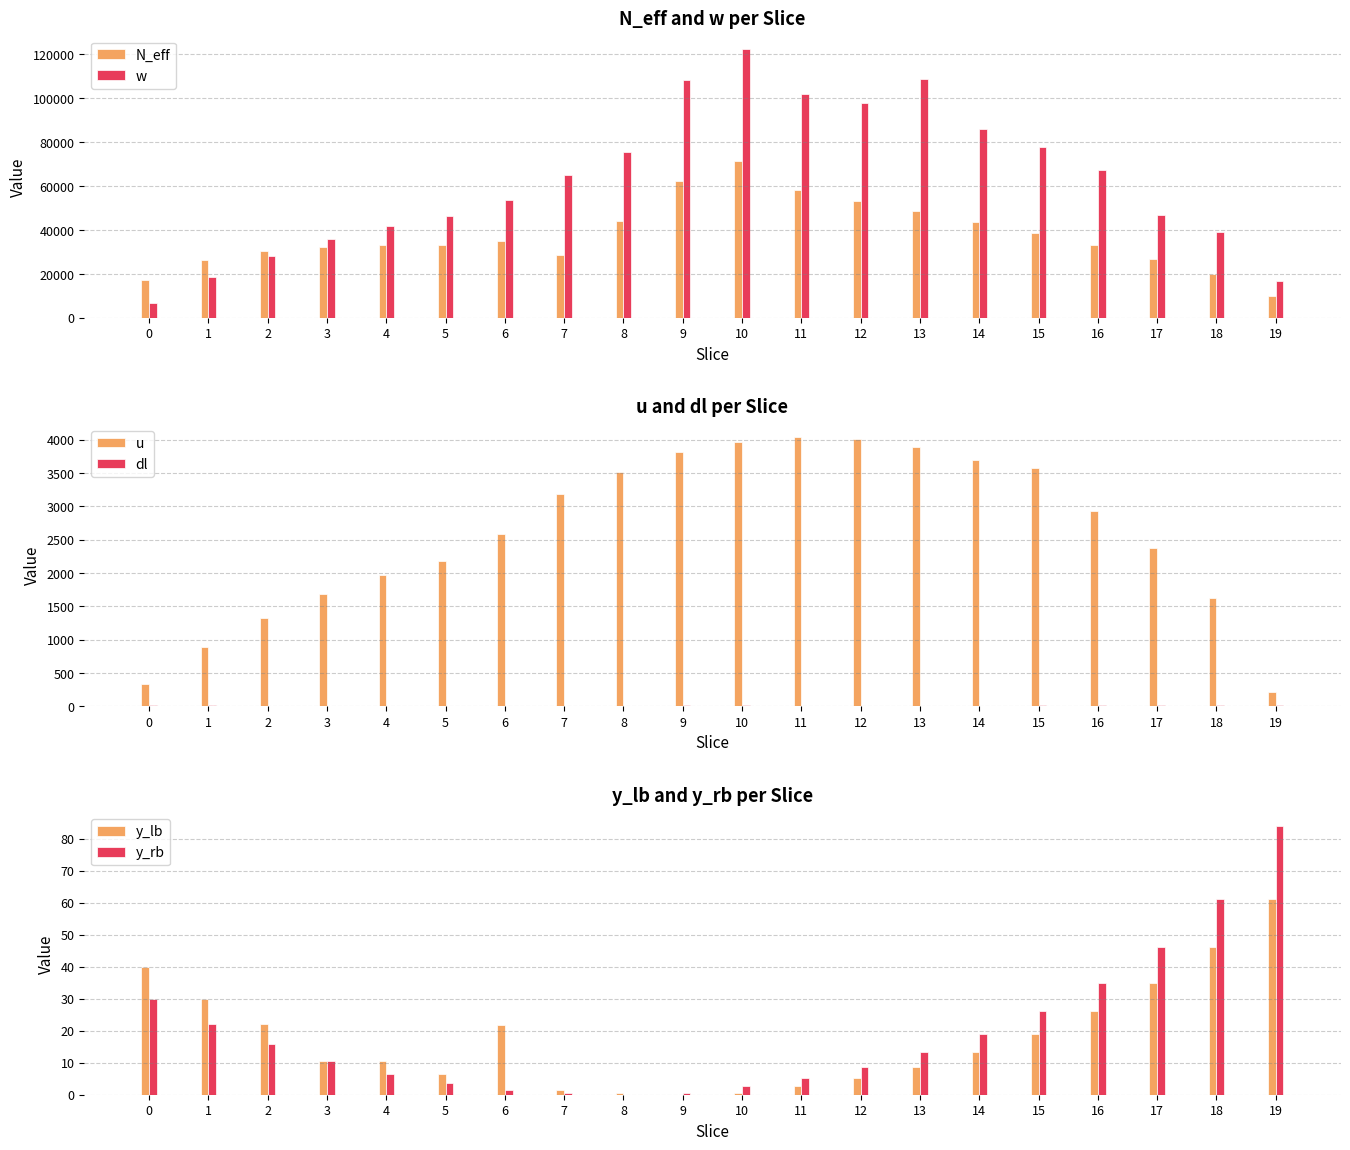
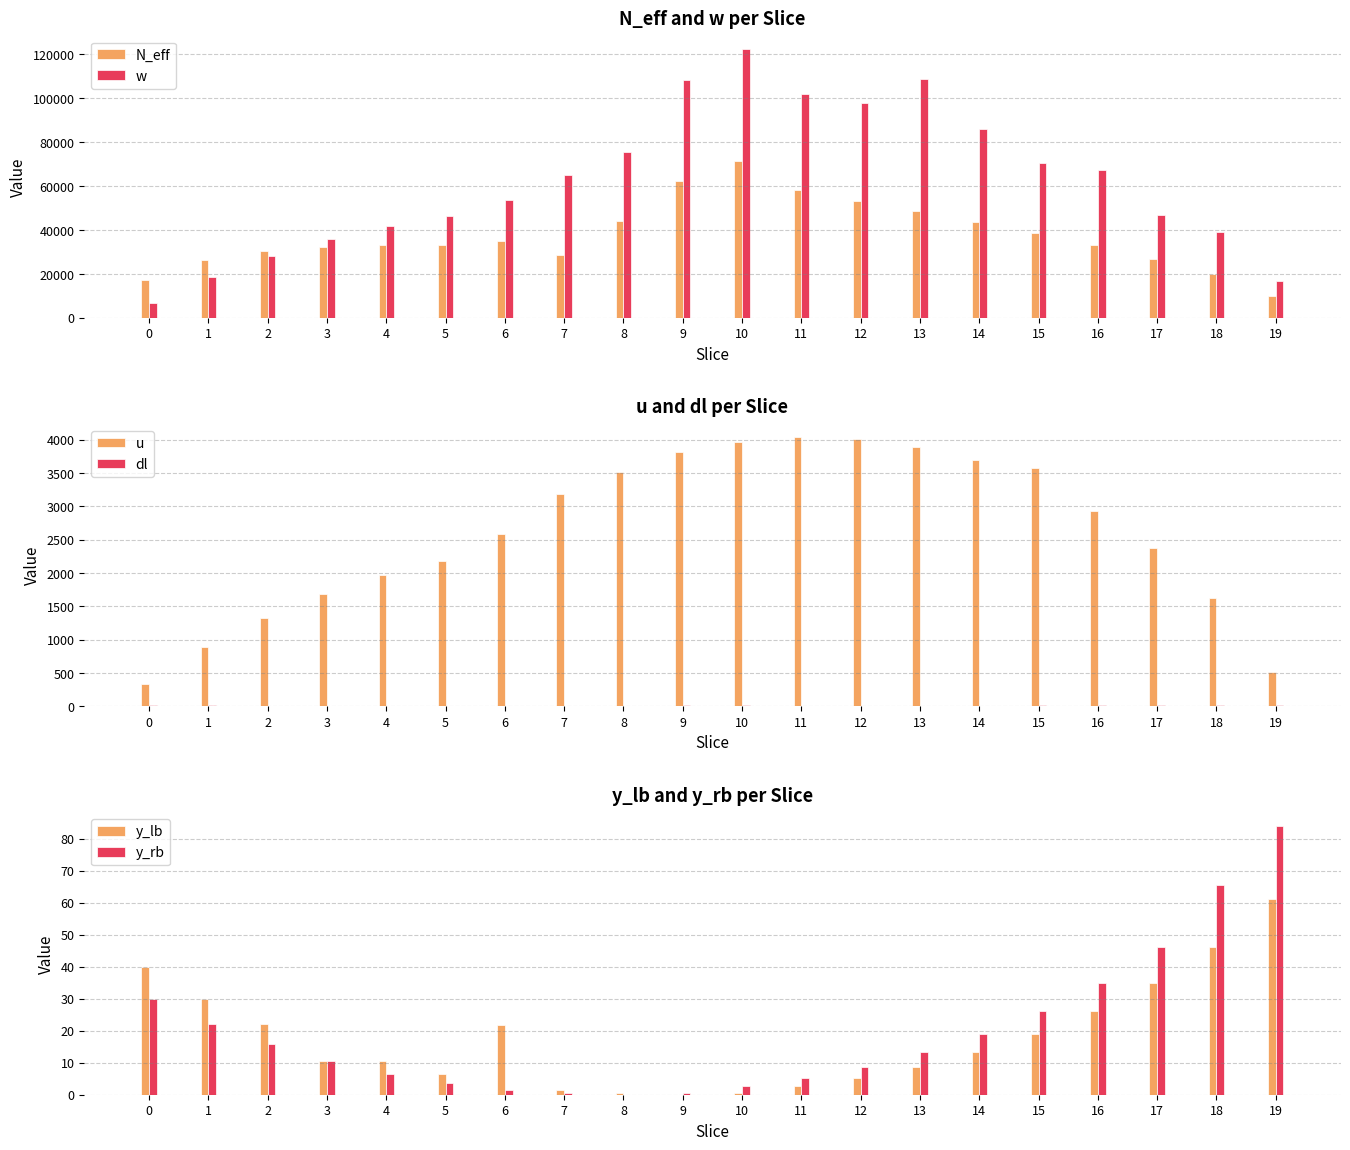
N_eff and w per Slice, w, 15: 78000 -> 71000
u and dl per Slice, u, 19: 200 -> 500
y_lb and y_rb per Slice, y_rb, 18: 61 -> 65
